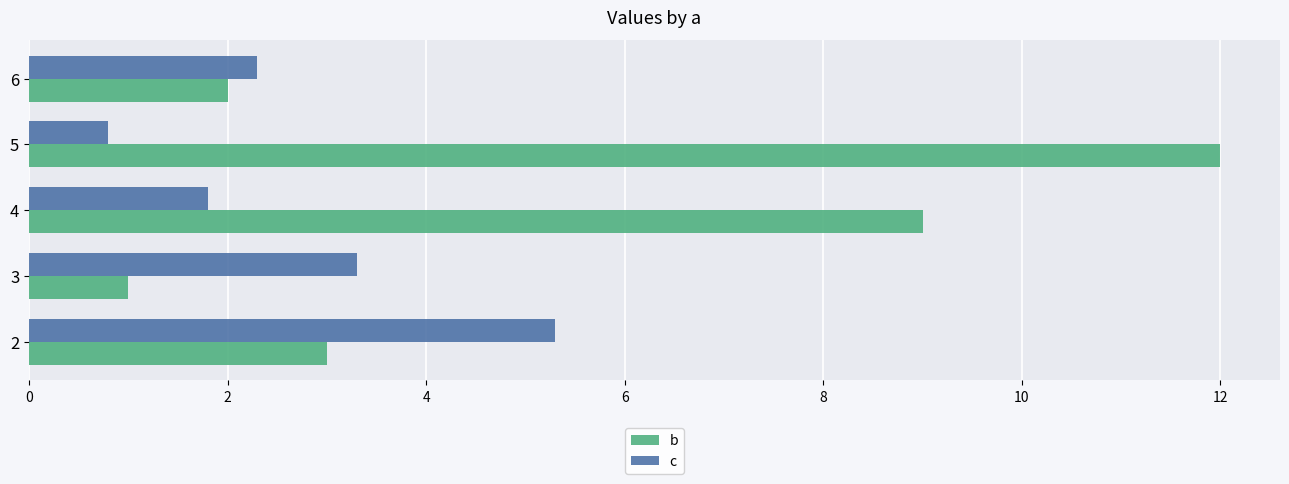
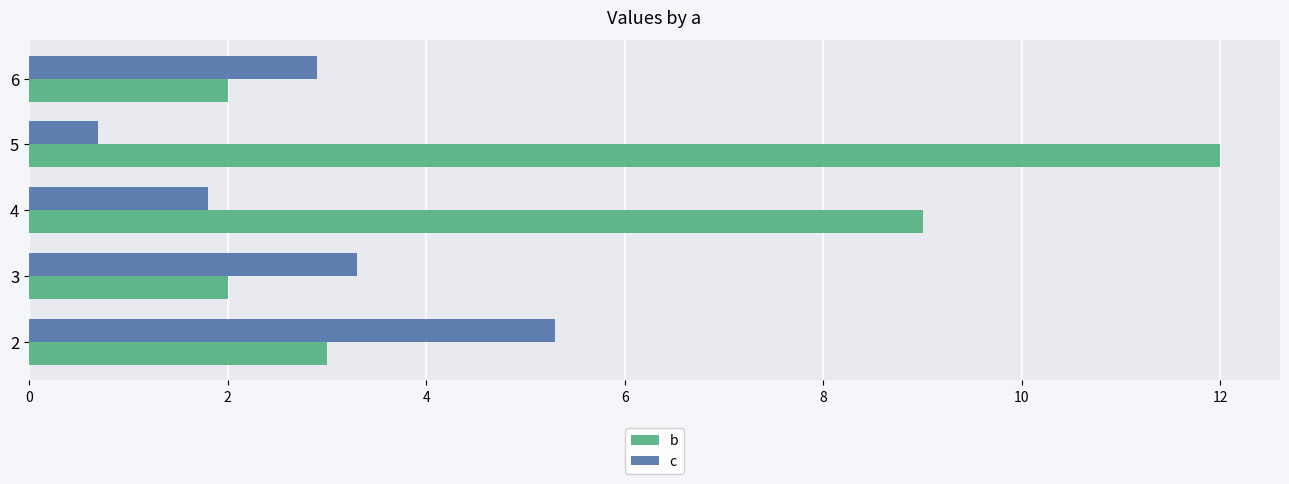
c, 6: 2.3 -> 2.9
c, 5: 0.8 -> 0.7
b, 3: 1 -> 2
